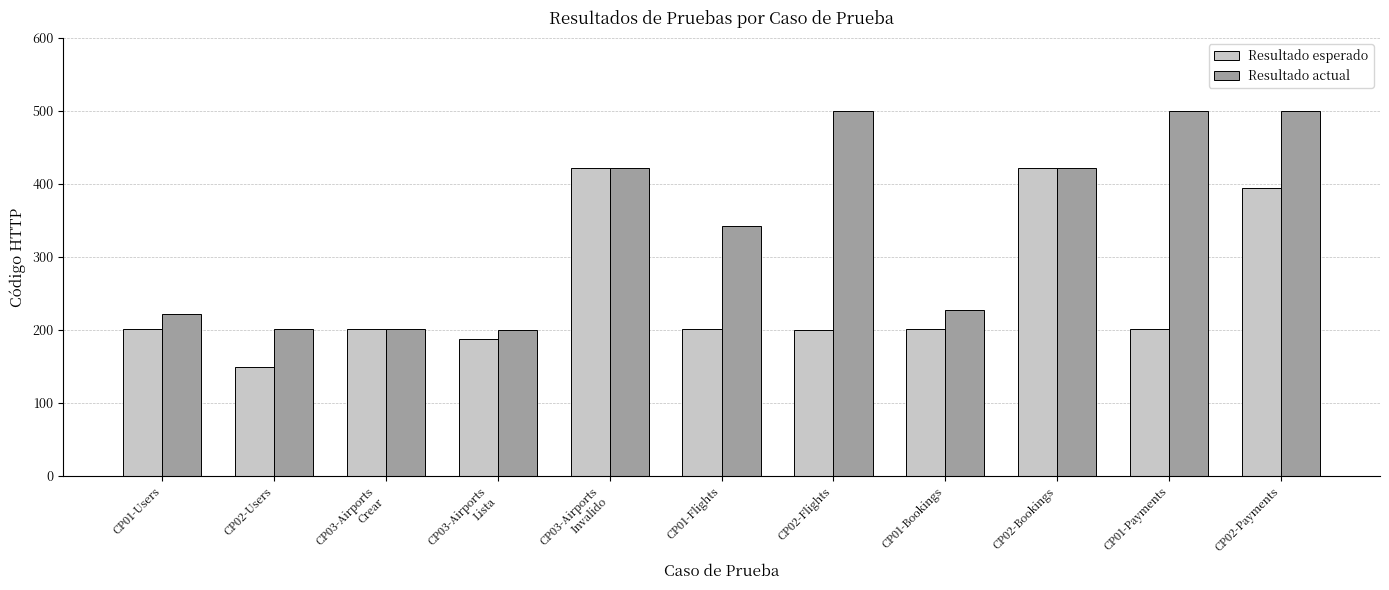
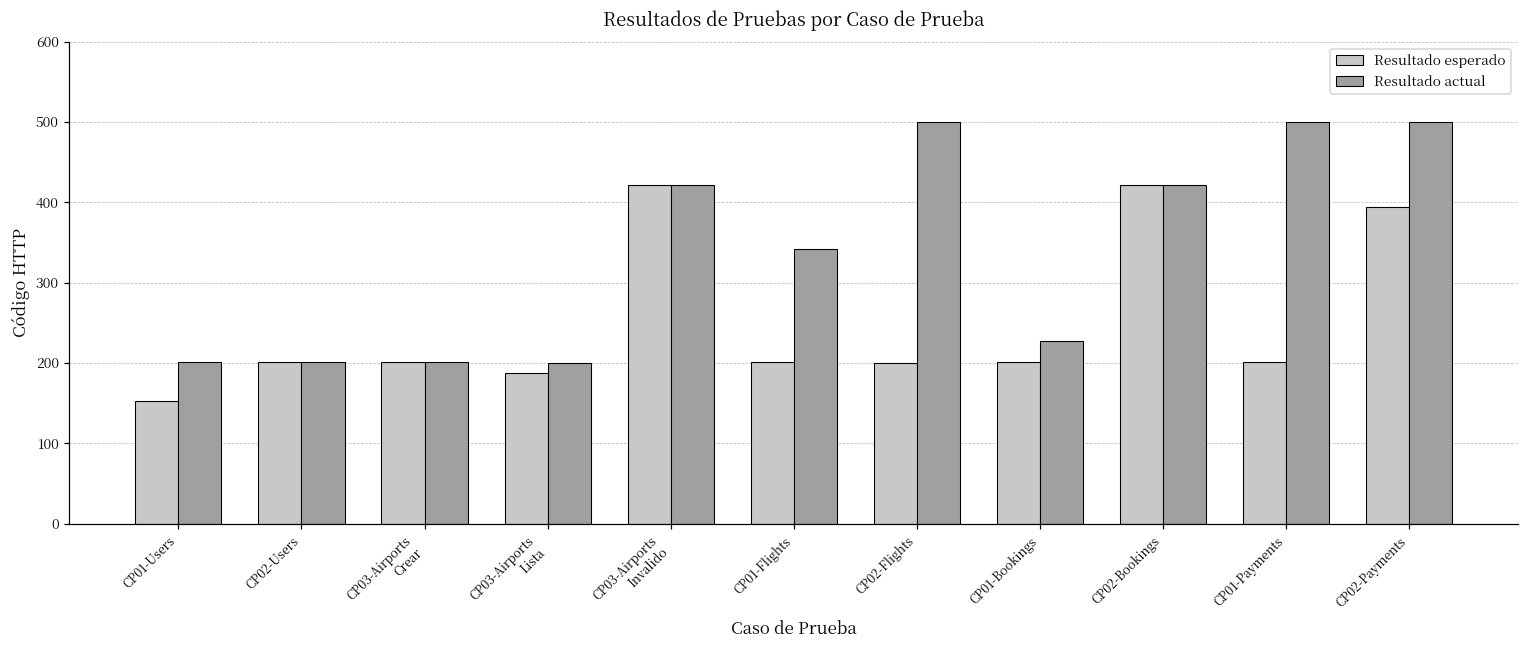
Resultado esperado, CP01-Users: 200 -> 150
Resultado actual, CP01-Users: 220 -> 200
Resultado esperado, CP02-Users: 150 -> 200
